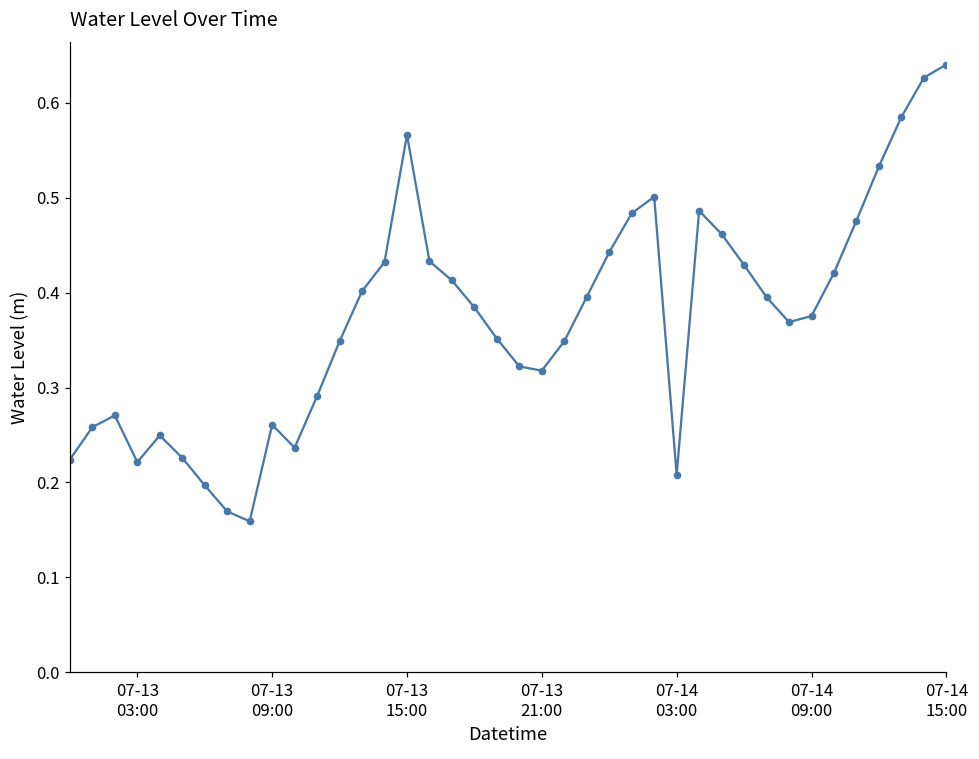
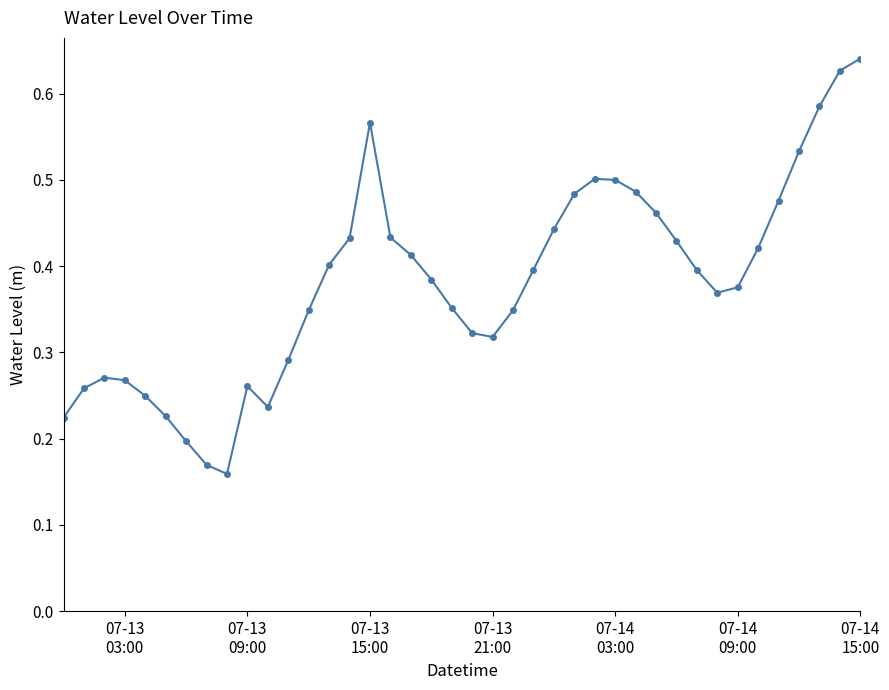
07-13 03:00: 0.22 -> 0.27
07-14 03:00: 0.21 -> 0.50
